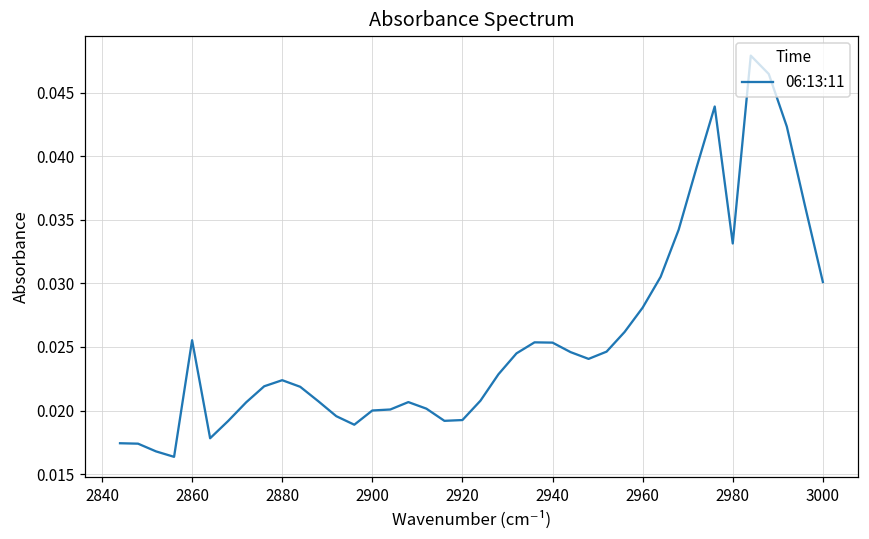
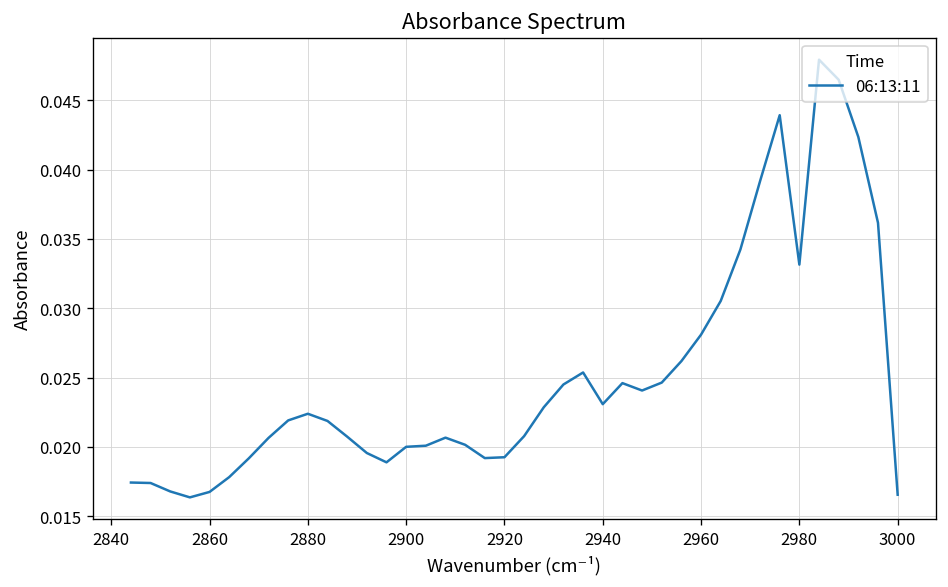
2860: 0.0255 -> 0.0167
2940: 0.0253 -> 0.0231
3000: 0.0301 -> 0.0165
